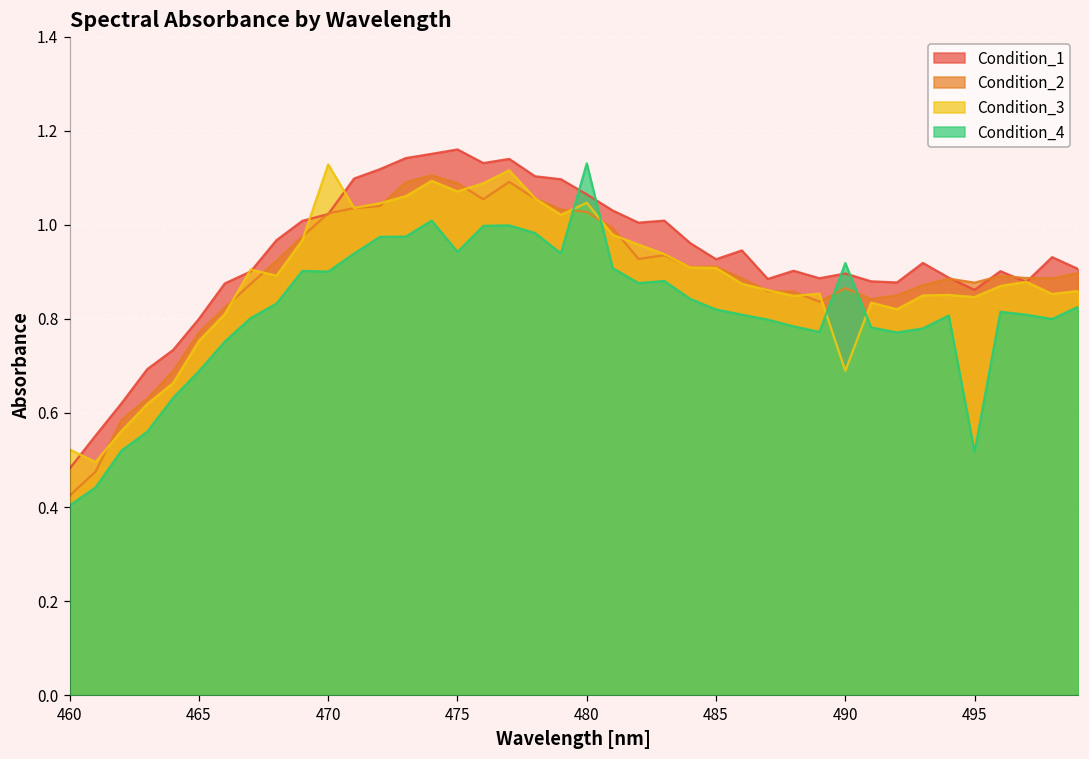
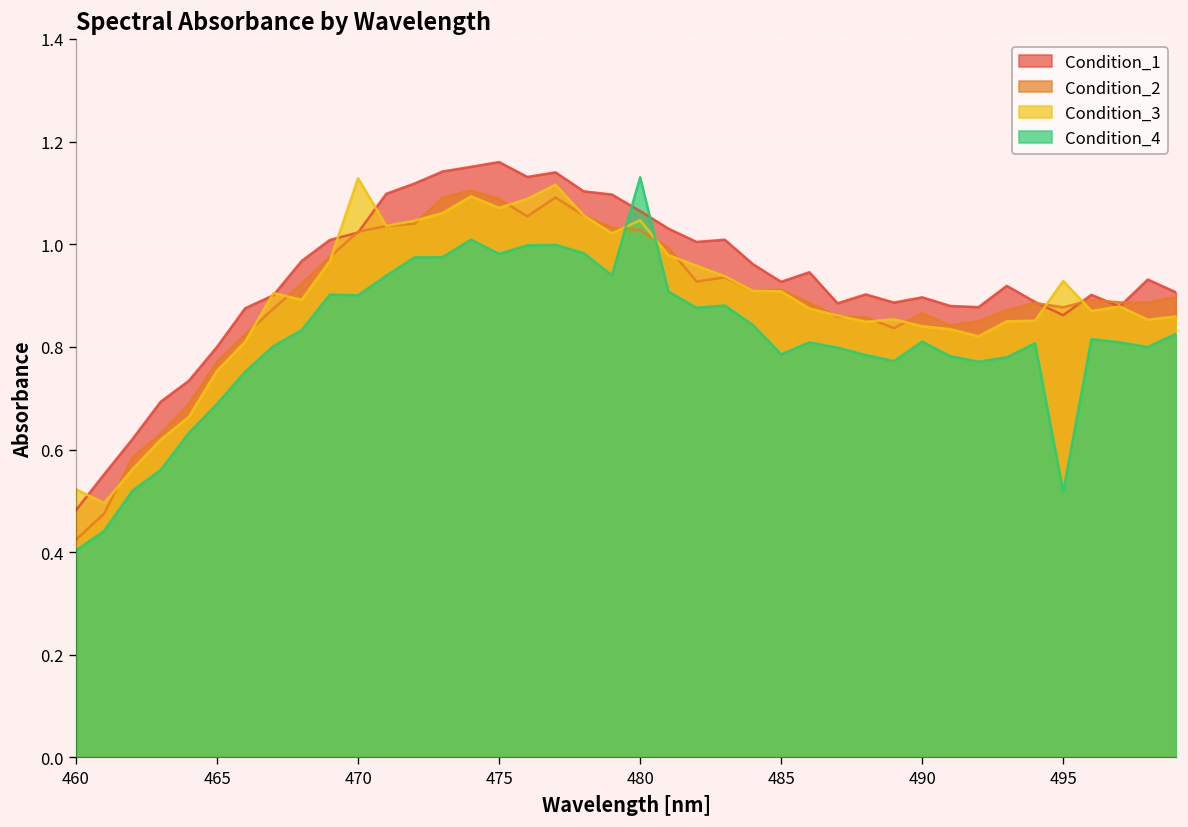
Condition_4, 475: 0.94 -> 0.98
Condition_4, 485: 0.82 -> 0.79
Condition_3, 490: 0.69 -> 0.84
Condition_4, 490: 0.92 -> 0.81
Condition_3, 495: 0.85 -> 0.93
